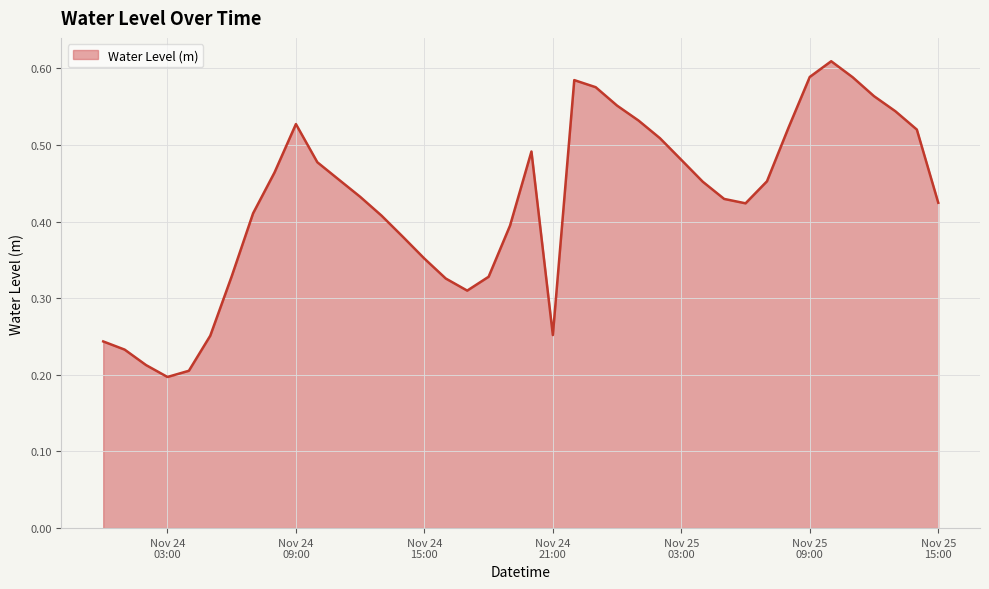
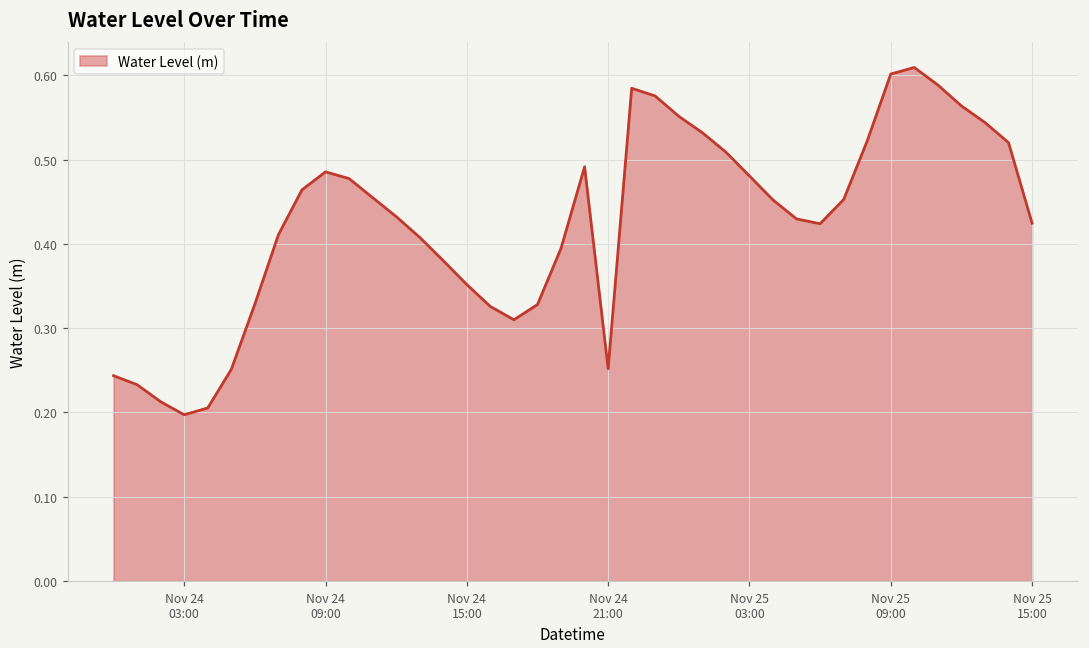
Nov 24 09:00: 0.53 -> 0.49
Nov 25 09:00: 0.59 -> 0.60
